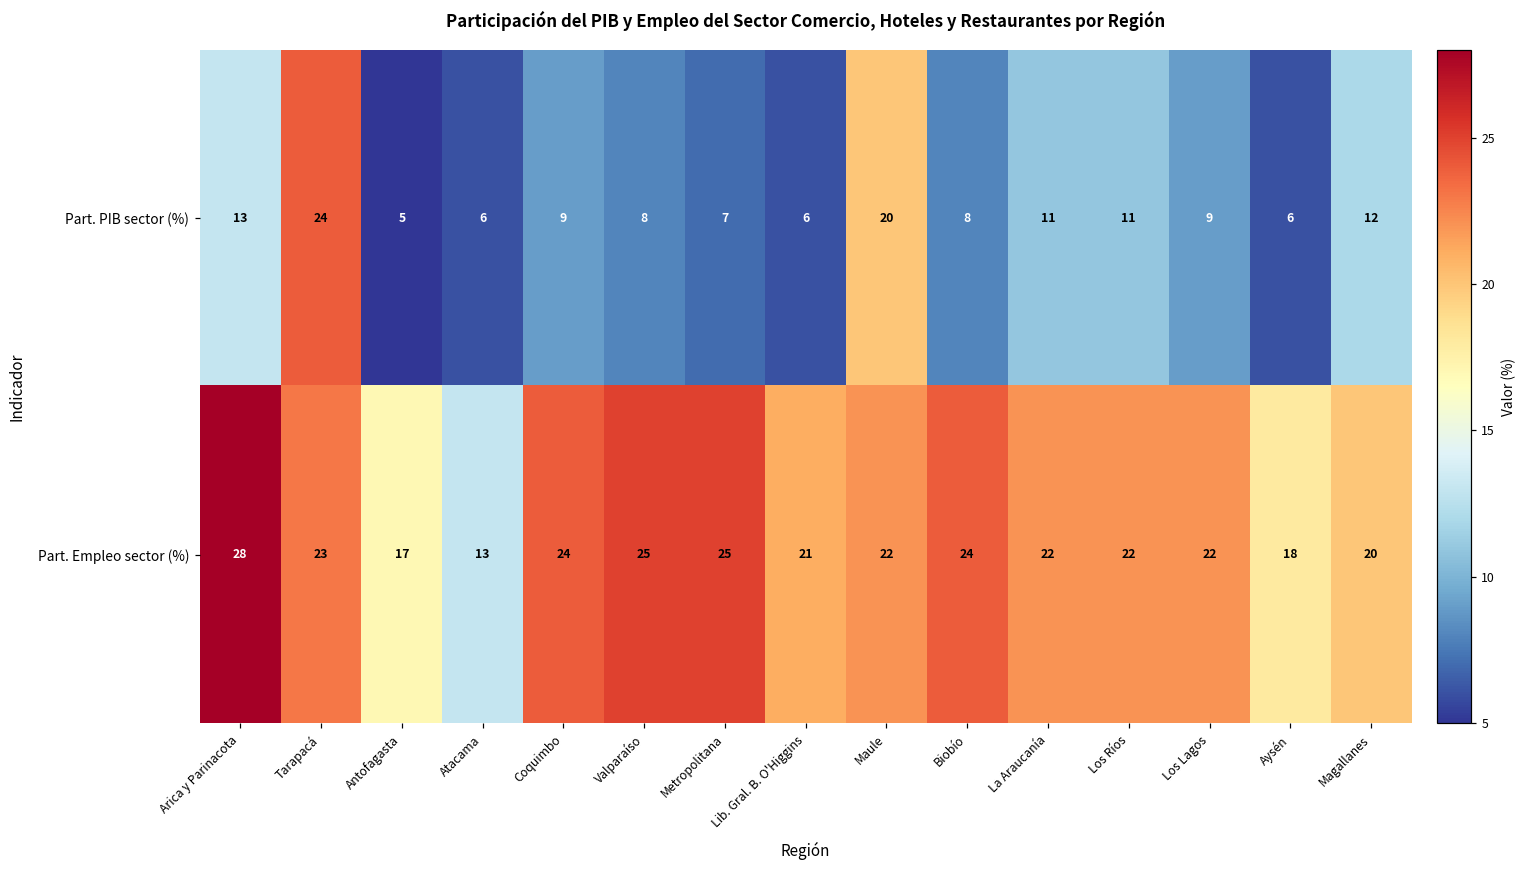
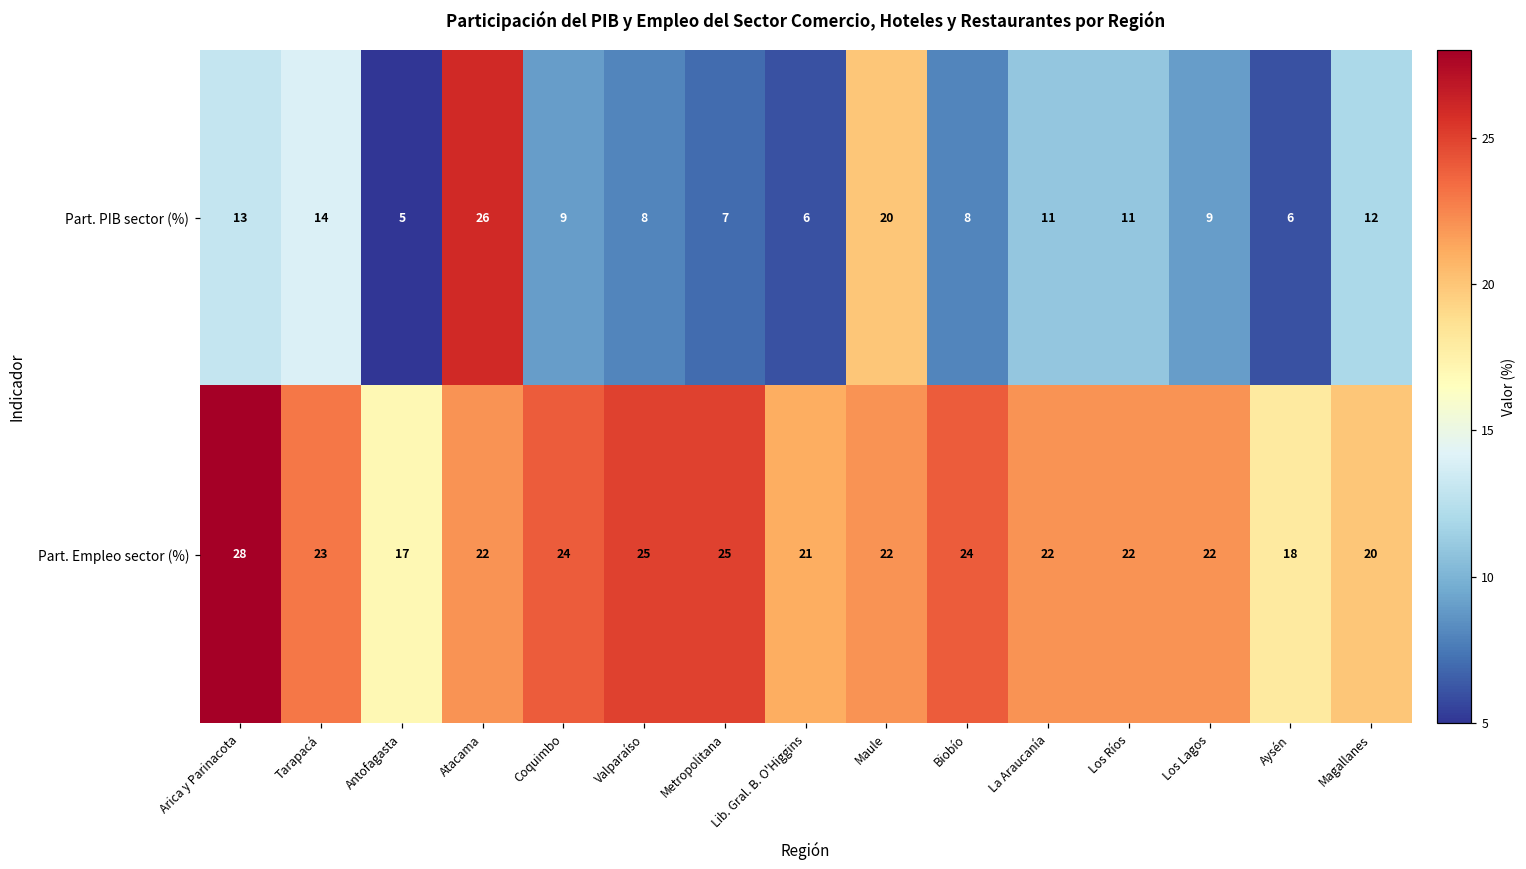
Part. PIB sector (%), Tarapacá: 24 -> 14
Part. PIB sector (%), Atacama: 6 -> 26
Part. Empleo sector (%), Atacama: 13 -> 22
